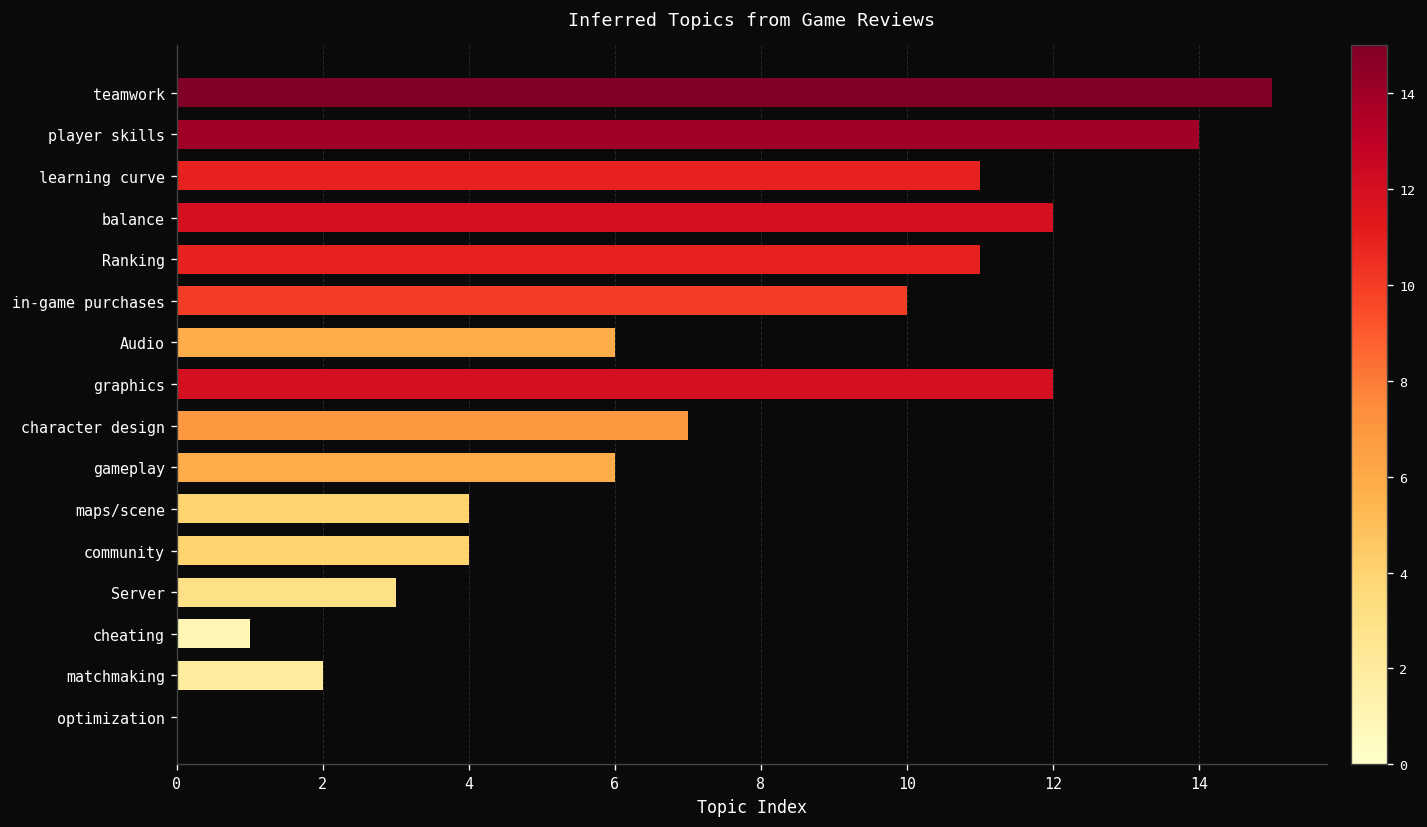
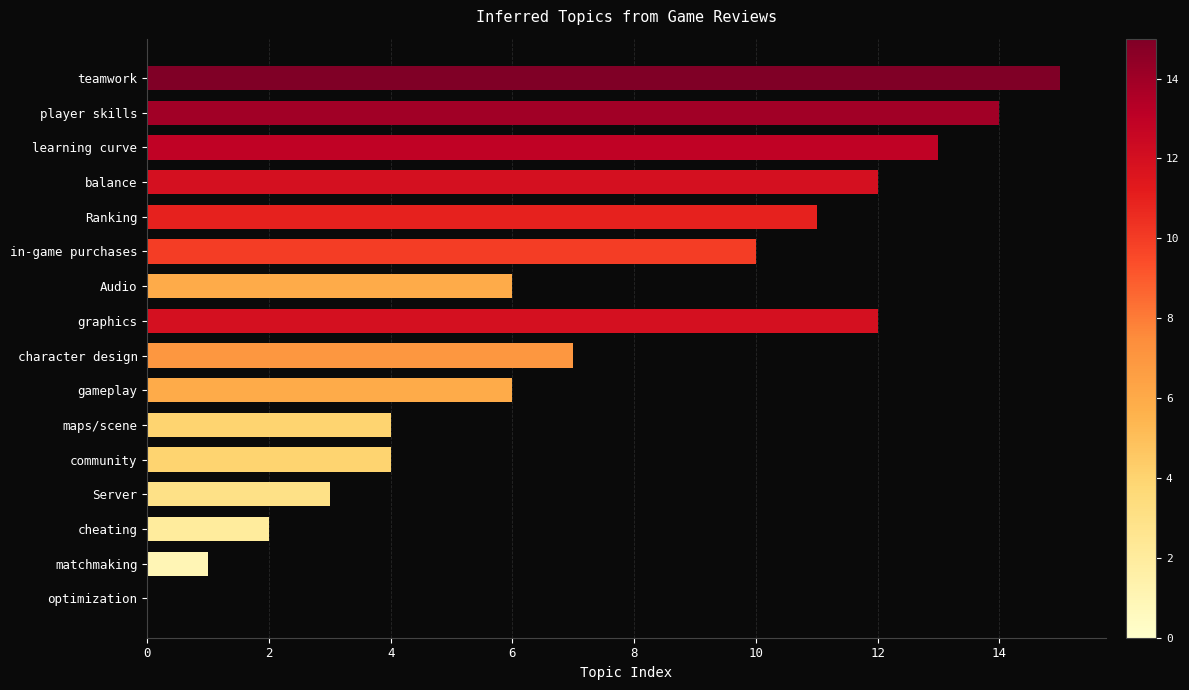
learning curve: 11 -> 13
cheating: 1 -> 2
matchmaking: 2 -> 1
